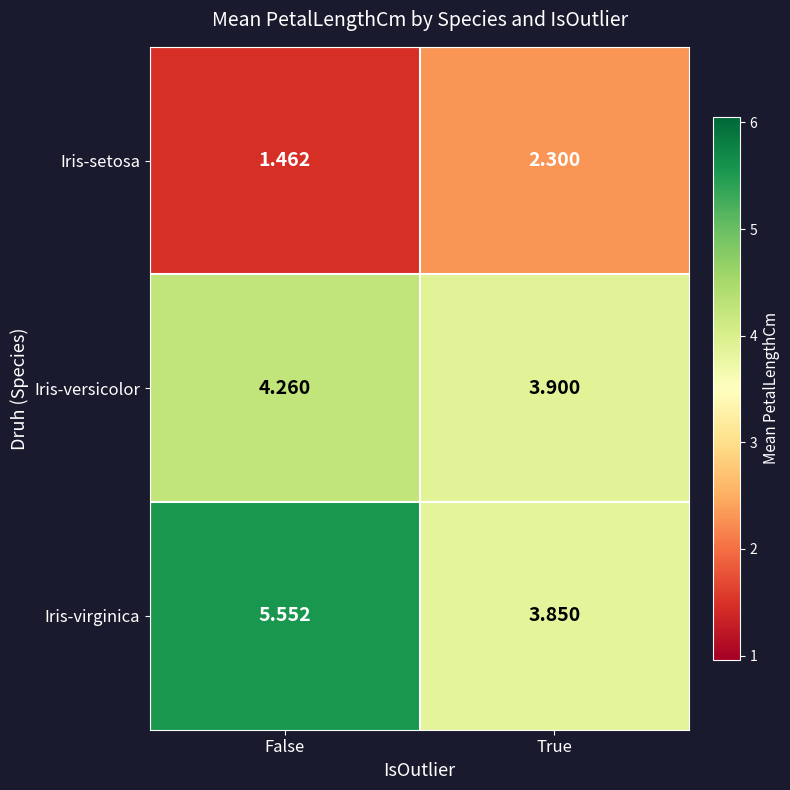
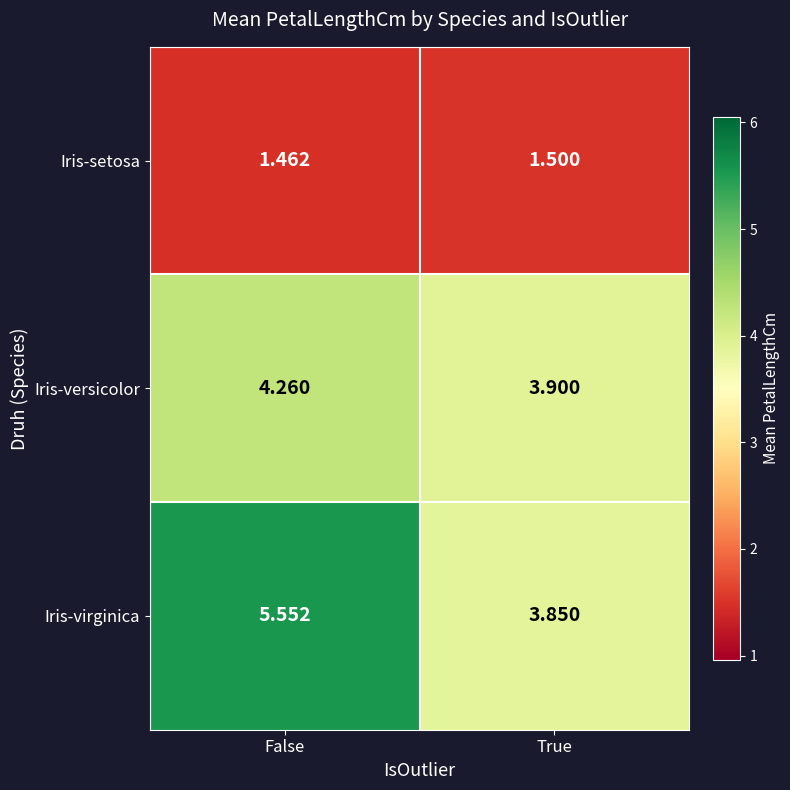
Iris-setosa, True: 2.300 -> 1.500
